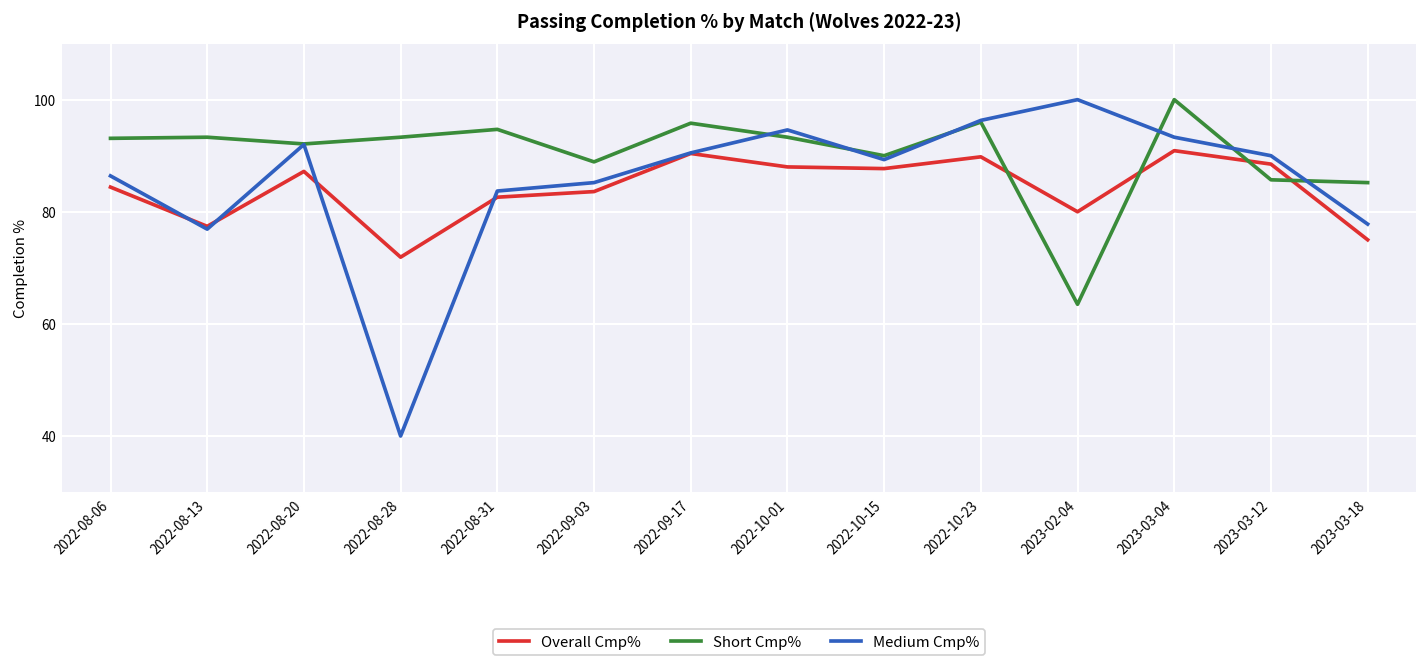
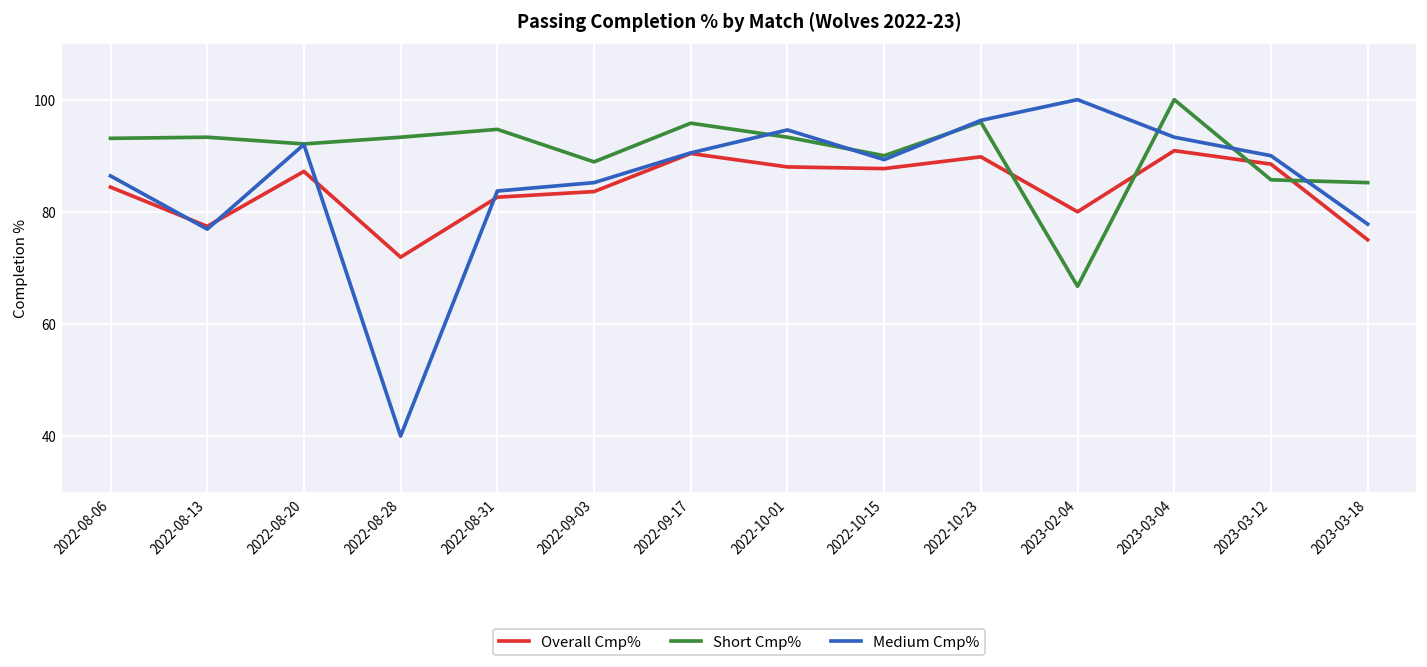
Short Cmp%, 2023-02-04: 64 -> 67
